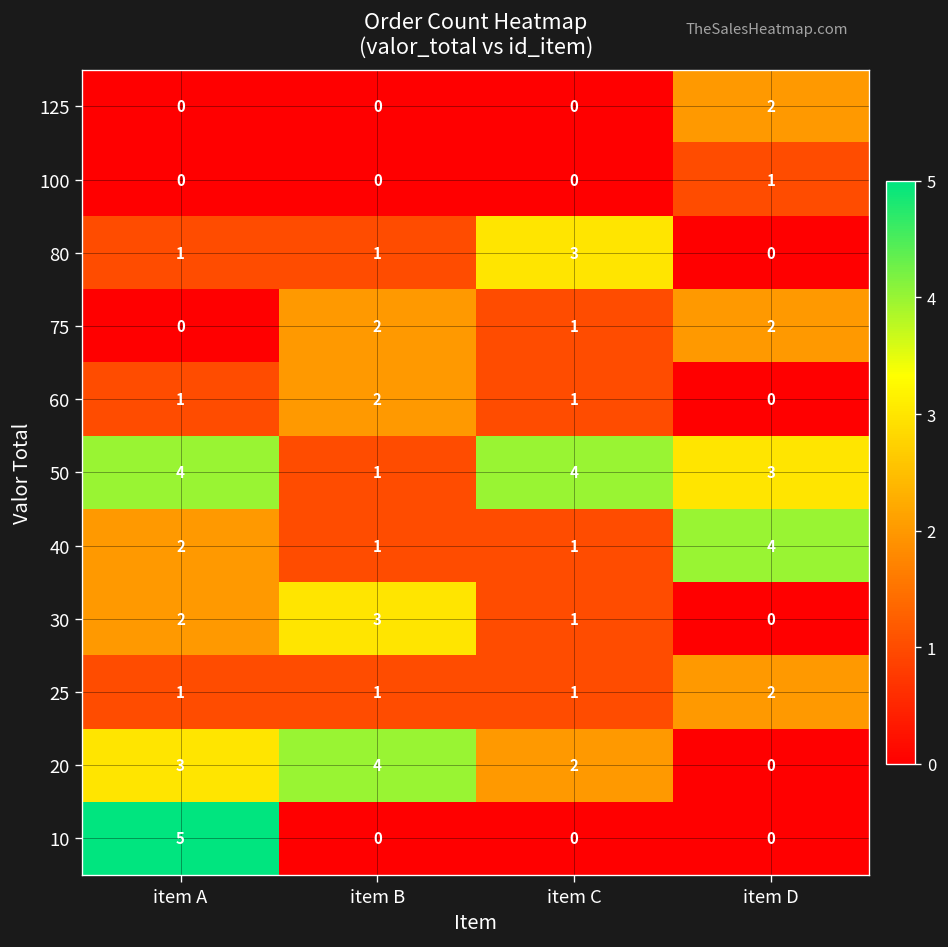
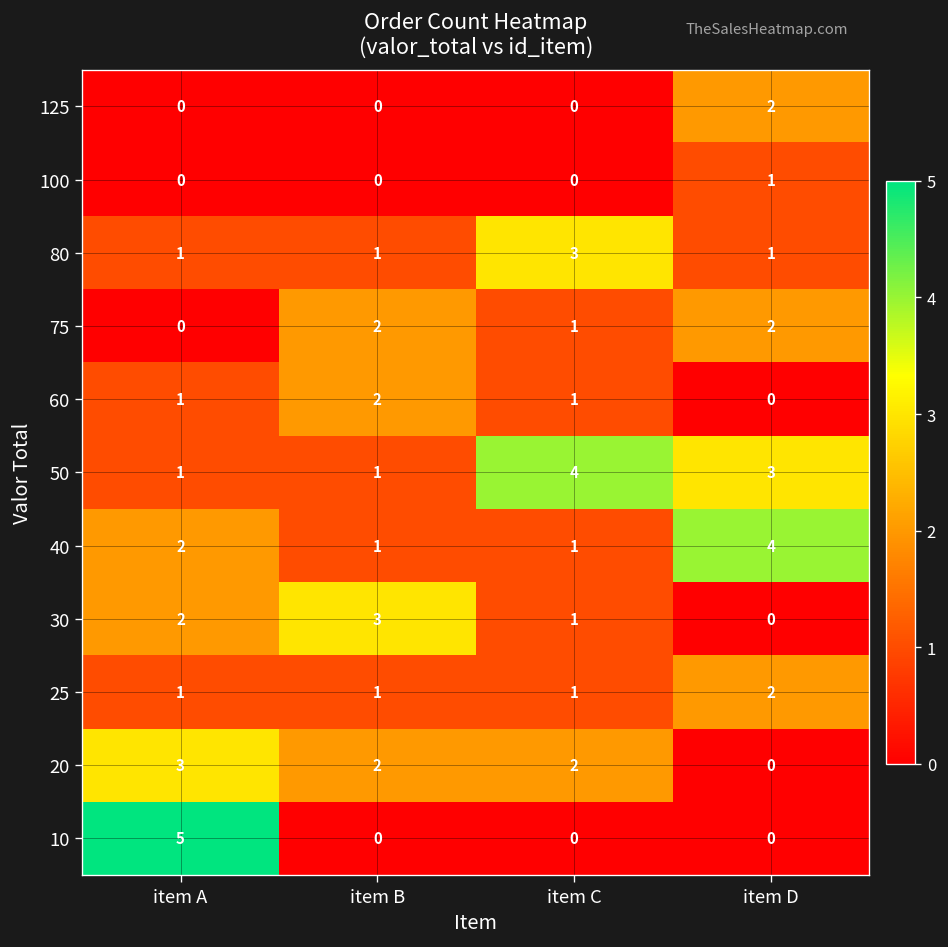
80, item D: 0 -> 1
50, item A: 4 -> 1
20, item B: 4 -> 2
